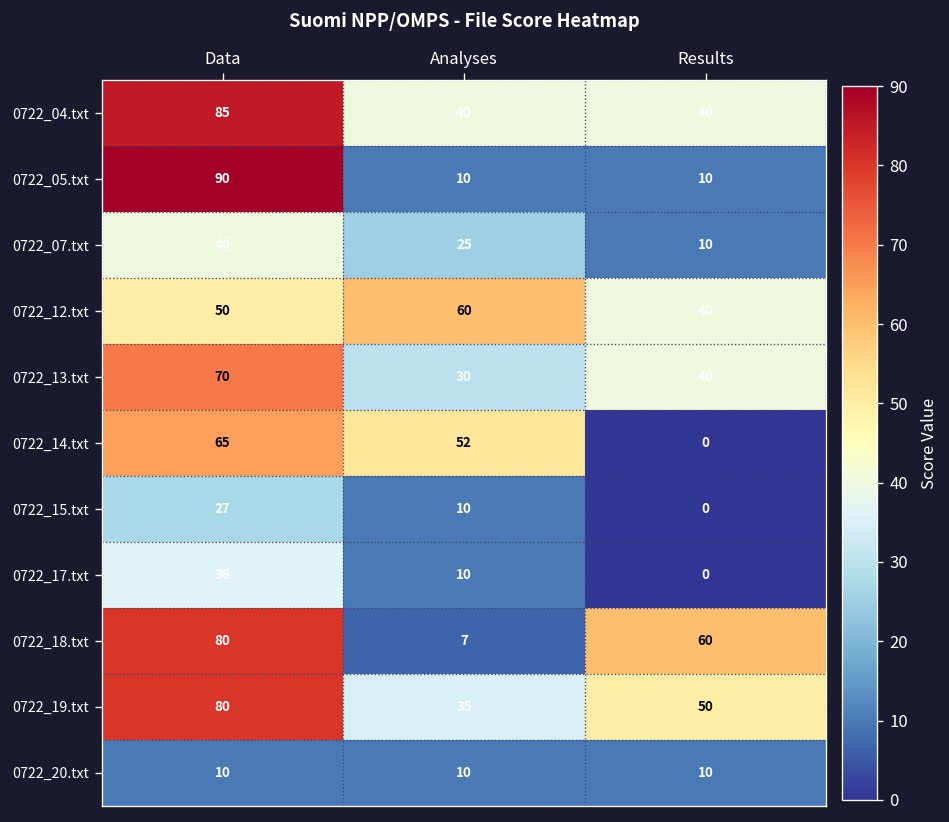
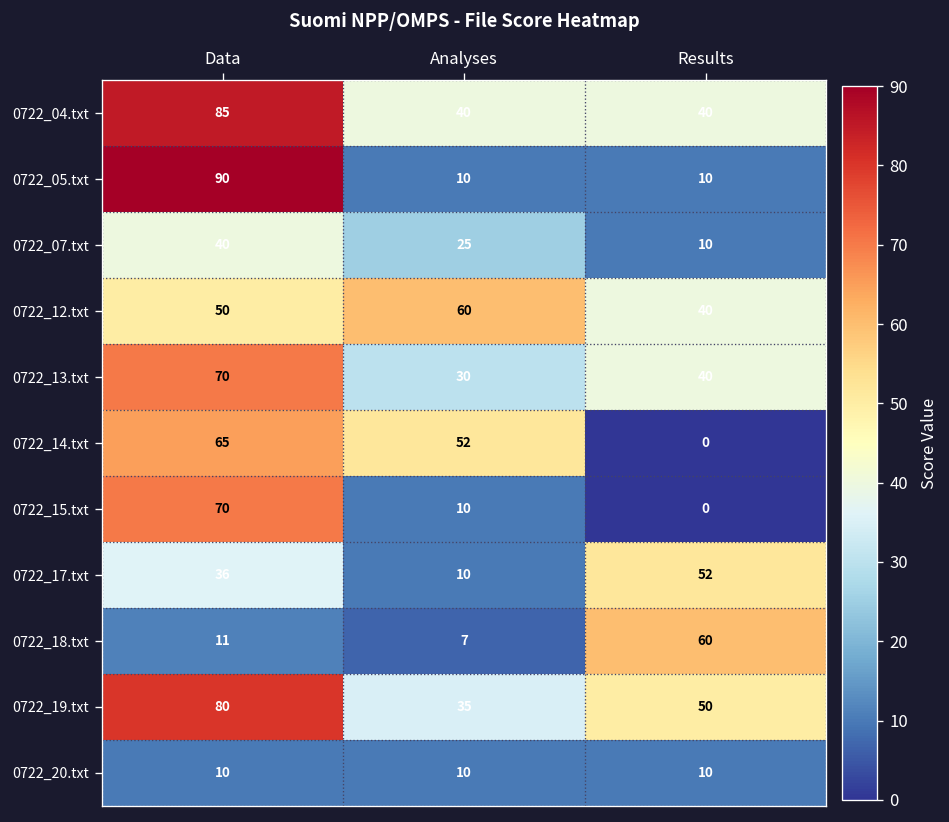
0722_15.txt, Data: 27 -> 70
0722_17.txt, Results: 0 -> 52
0722_18.txt, Data: 80 -> 11
